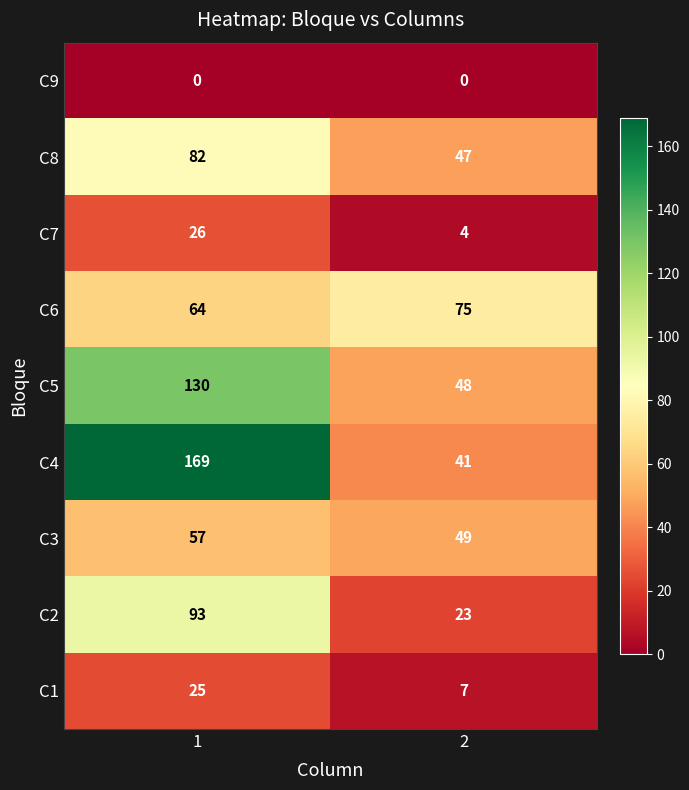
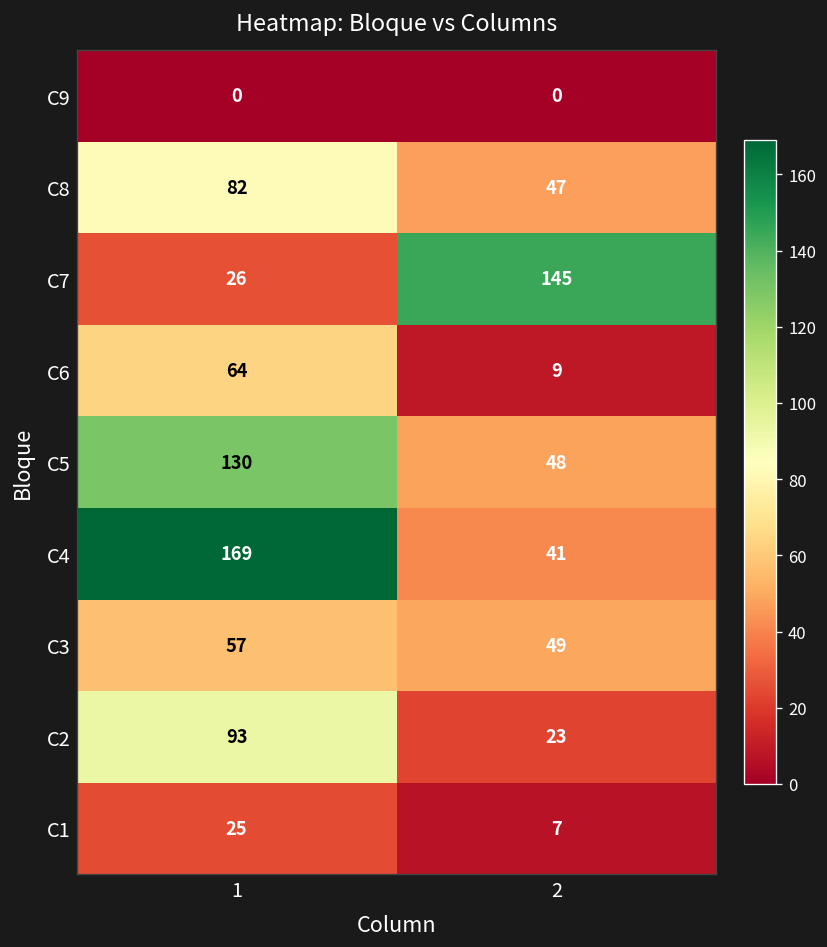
C7, 2: 4 -> 145
C6, 2: 75 -> 9
